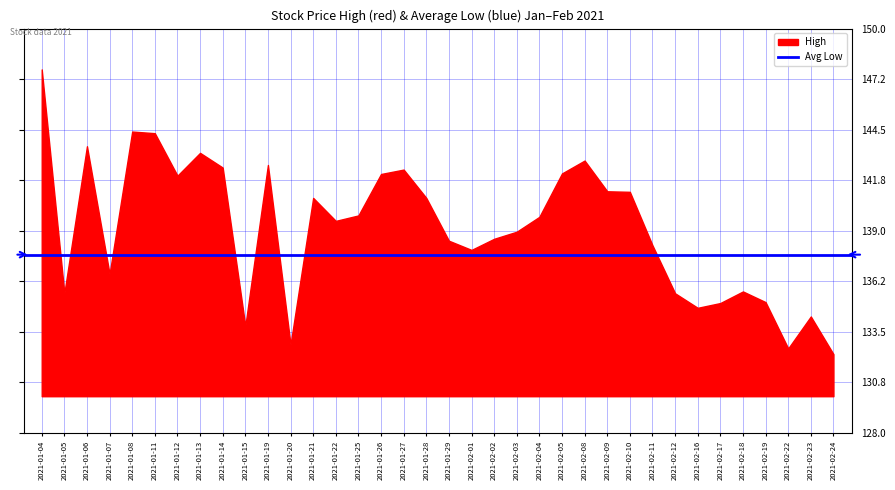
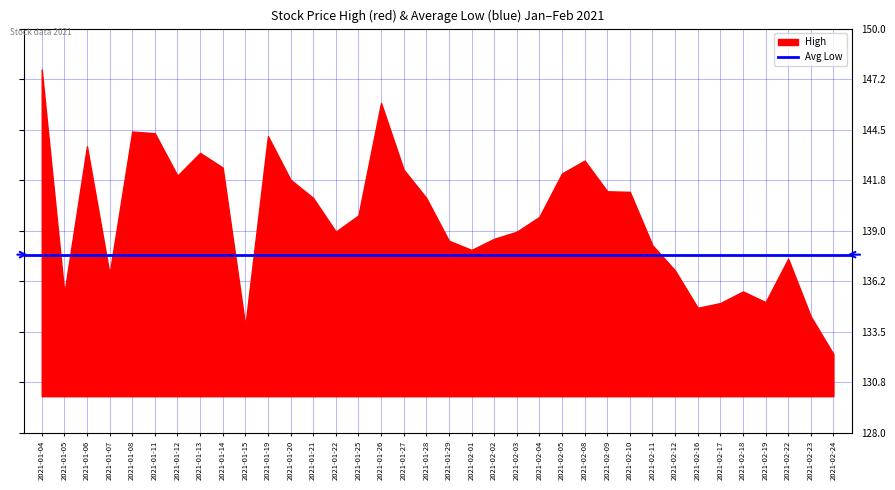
2021-01-19: 142.6 -> 144.2
2021-01-20: 132.8 -> 141.8
2021-01-22: 139.5 -> 139.0
2021-01-26: 142.1 -> 146.0
2021-02-12: 135.6 -> 136.8
2021-02-22: 132.6 -> 137.5
